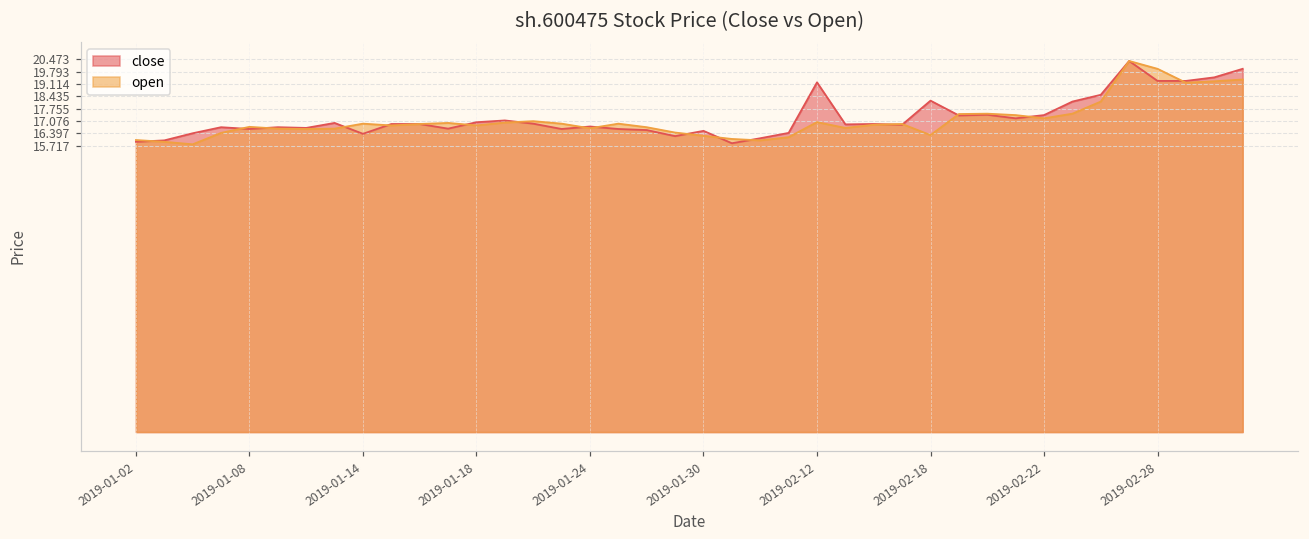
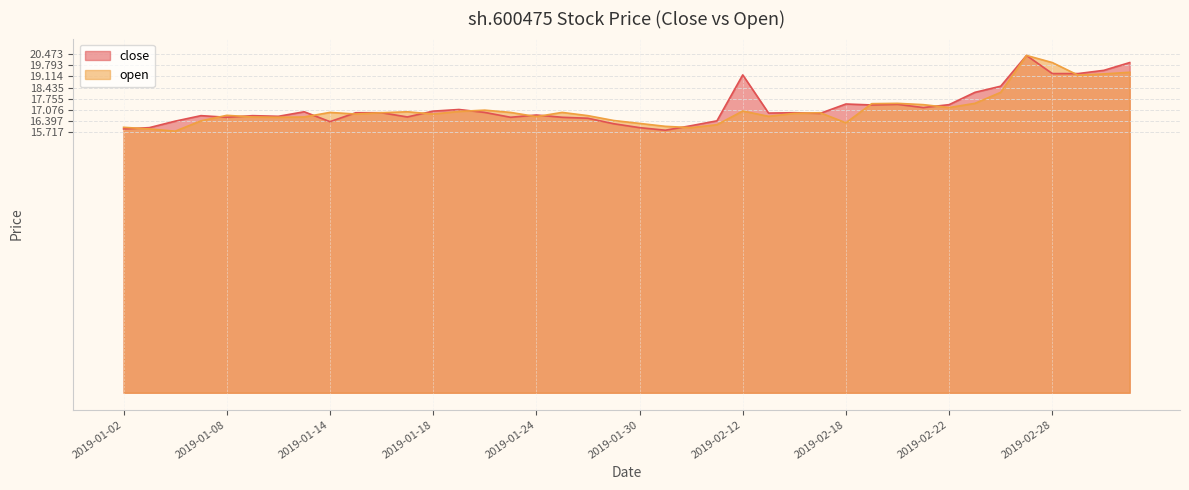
close, 2019-01-30: 16.5 -> 16.0
close, 2019-02-18: 18.2 -> 17.4
